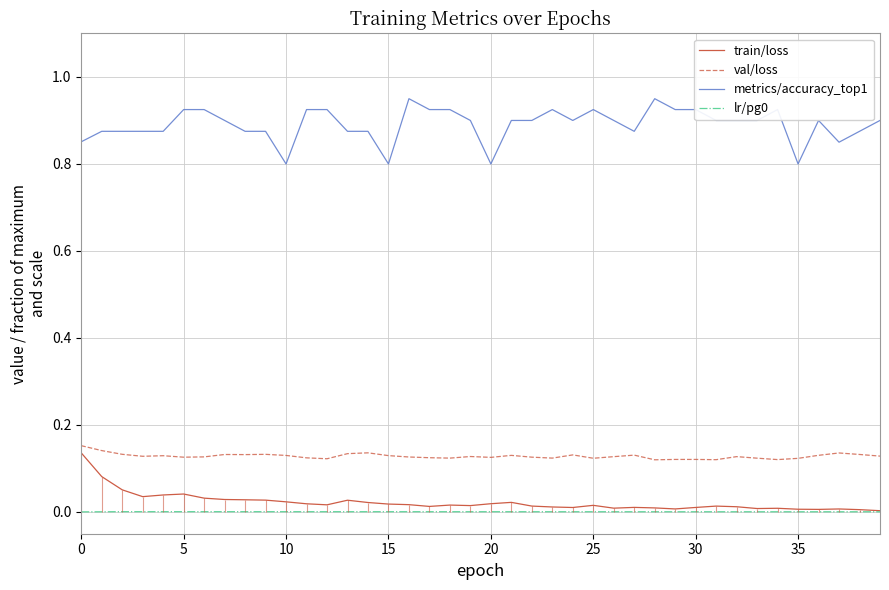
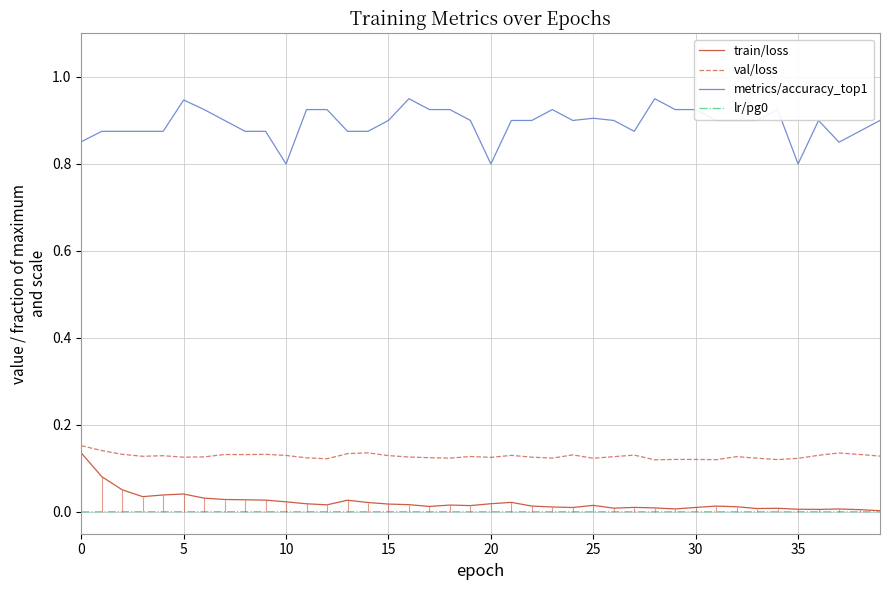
metrics/accuracy_top1, 5: 0.93 -> 0.95
metrics/accuracy_top1, 15: 0.8 -> 0.9
metrics/accuracy_top1, 25: 0.93 -> 0.91
